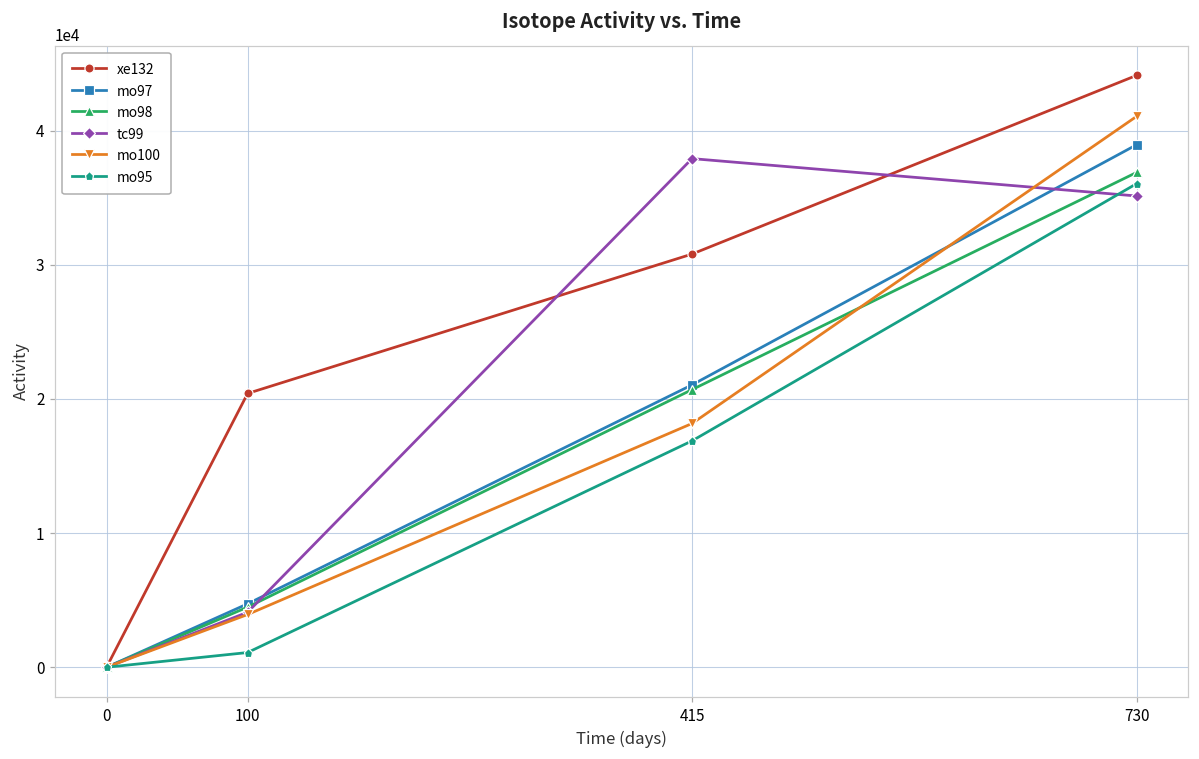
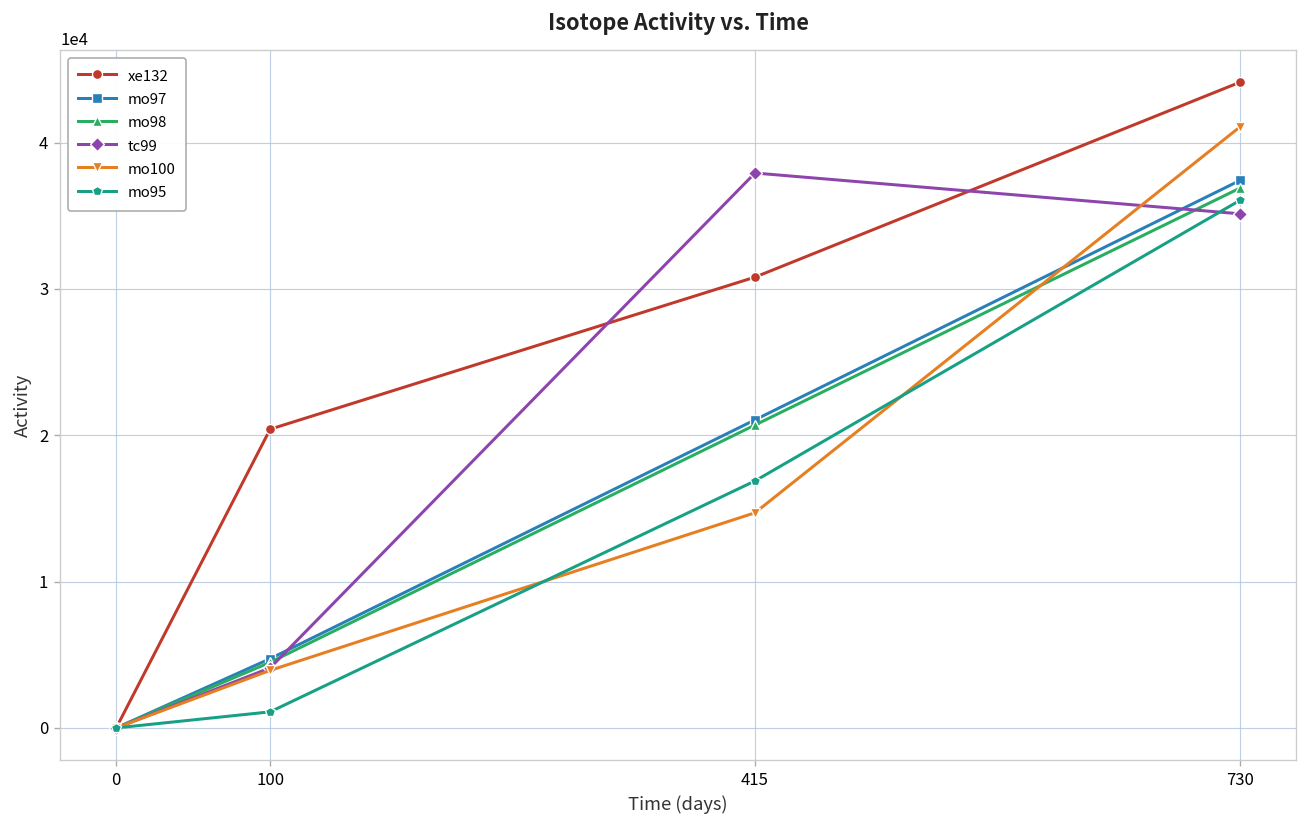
mo100, 415: 18200 -> 14700
mo97, 730: 38900 -> 37400
